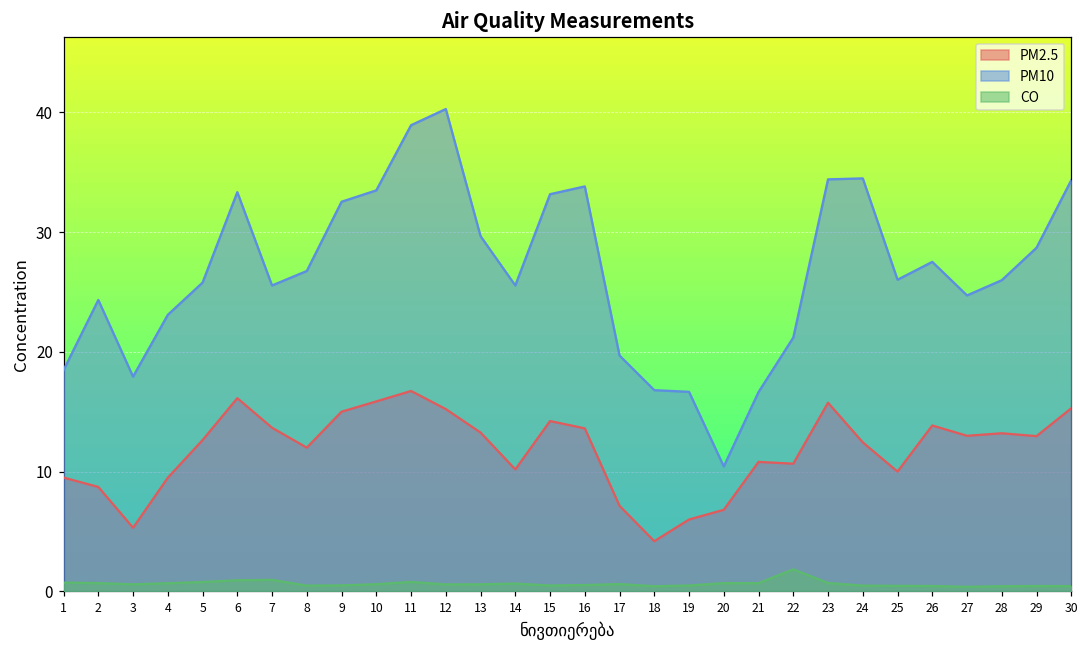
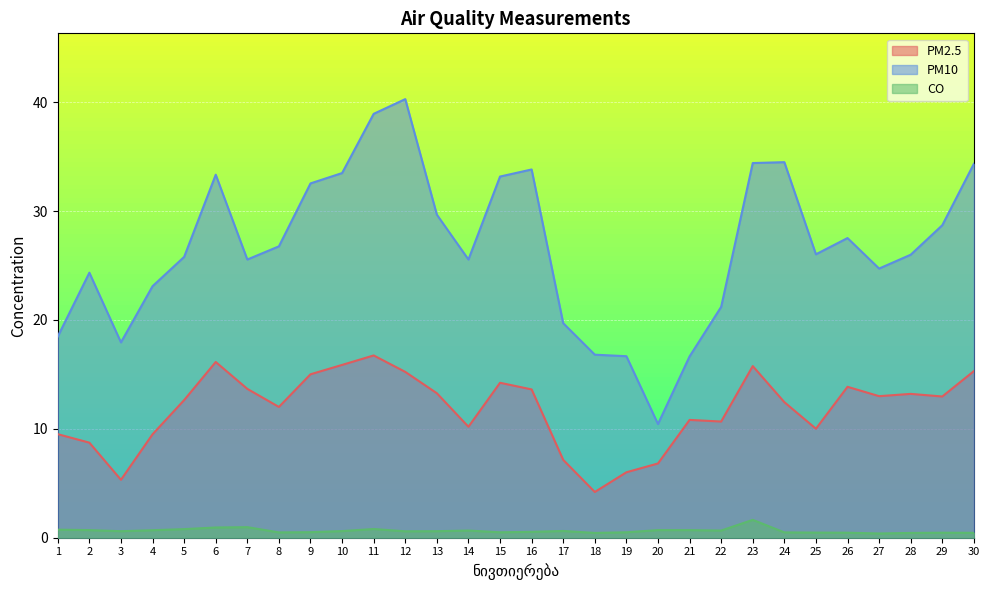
CO, 22: 1.9 -> 0.7
CO, 23: 0.7 -> 1.6
